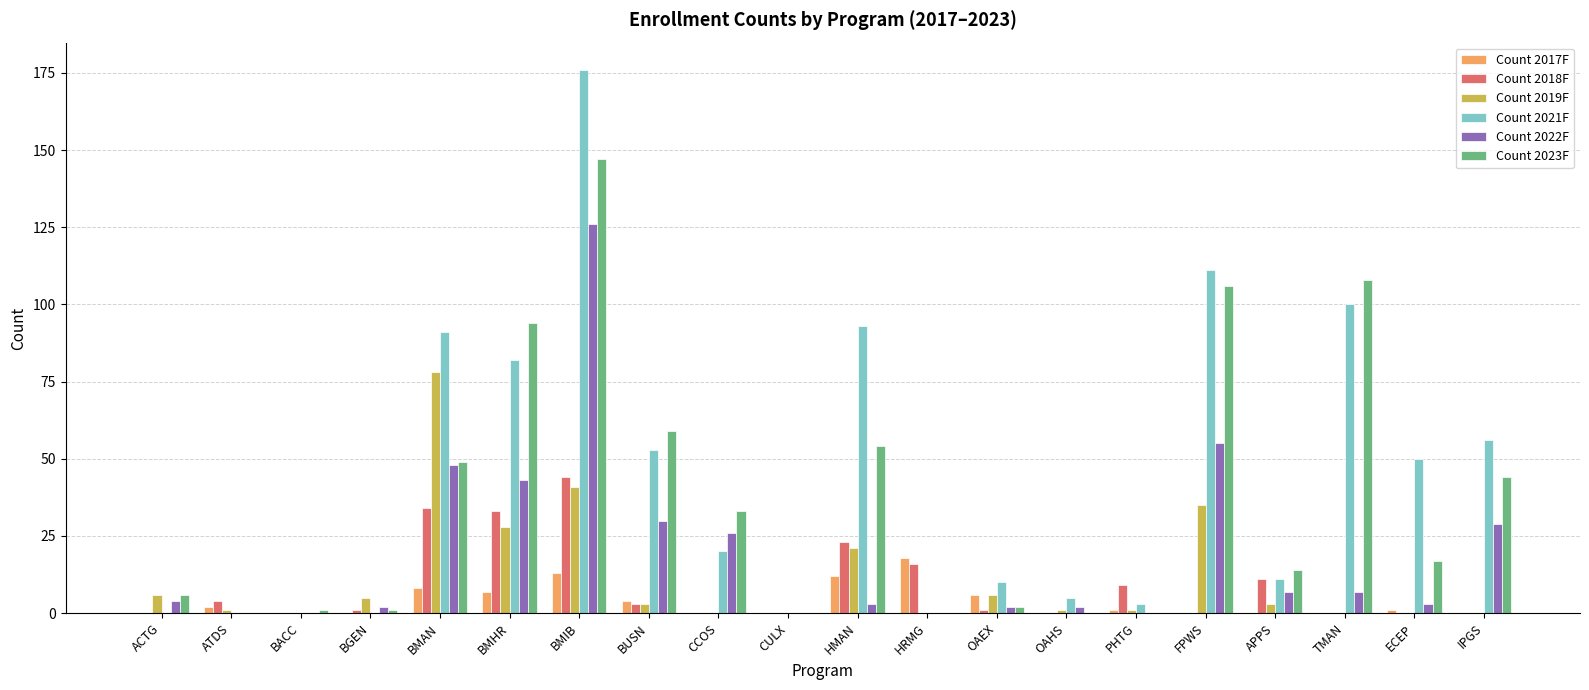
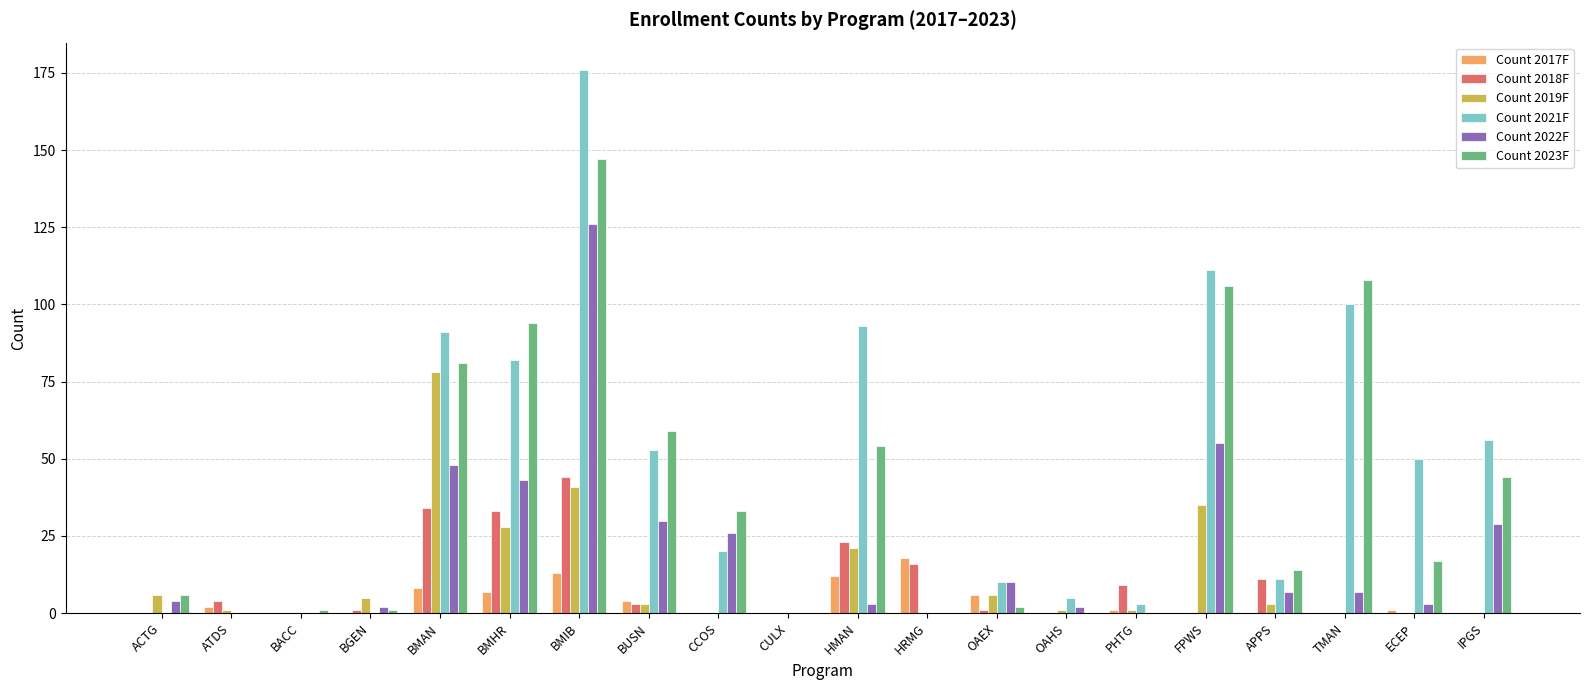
Count 2023F, BMAN: 49 -> 81
Count 2022F, OAEX: 2 -> 10
